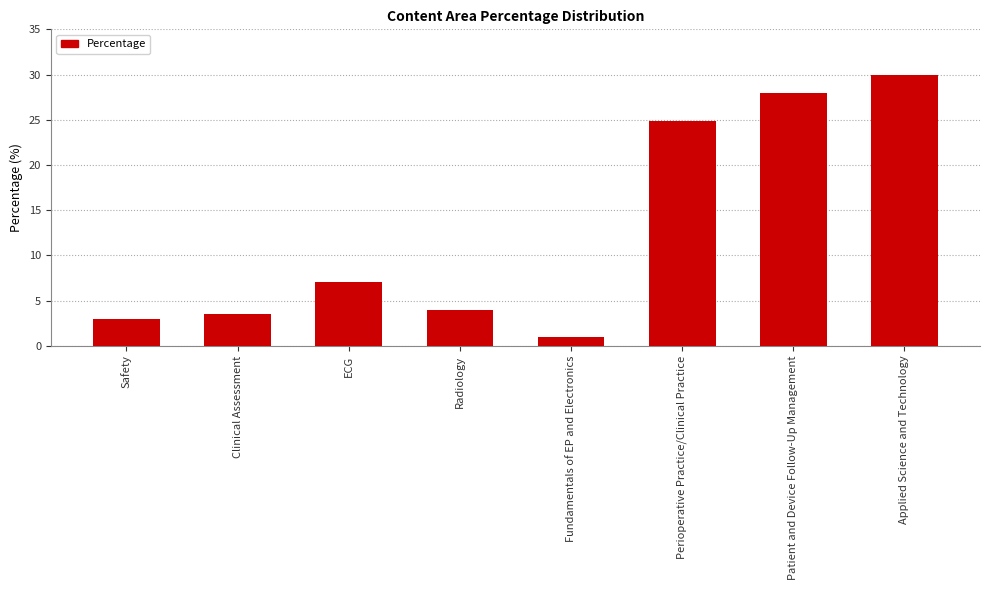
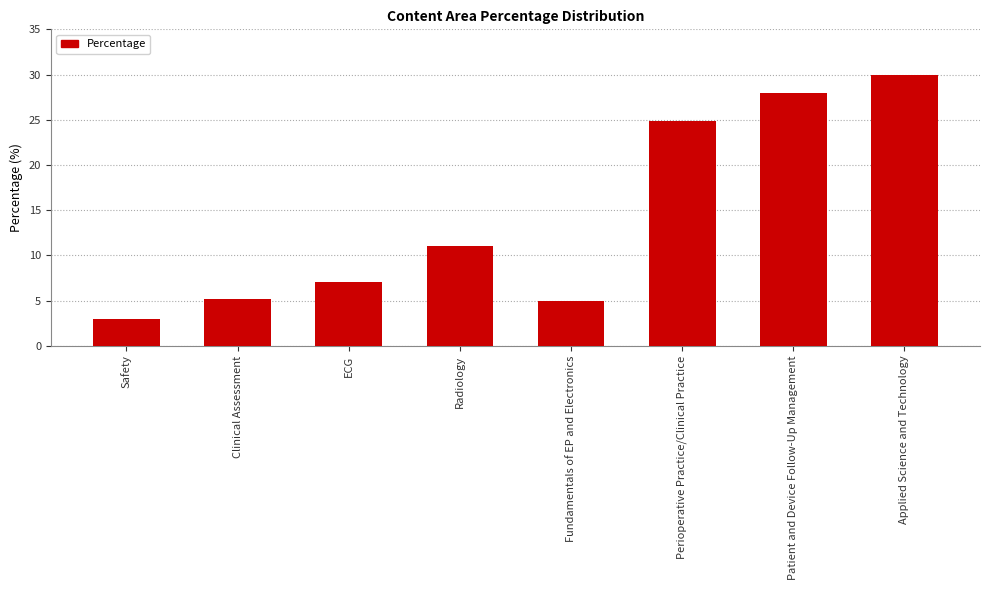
Clinical Assessment: 4 -> 5
Radiology: 4 -> 11
Fundamentals of EP and Electronics: 1 -> 5
